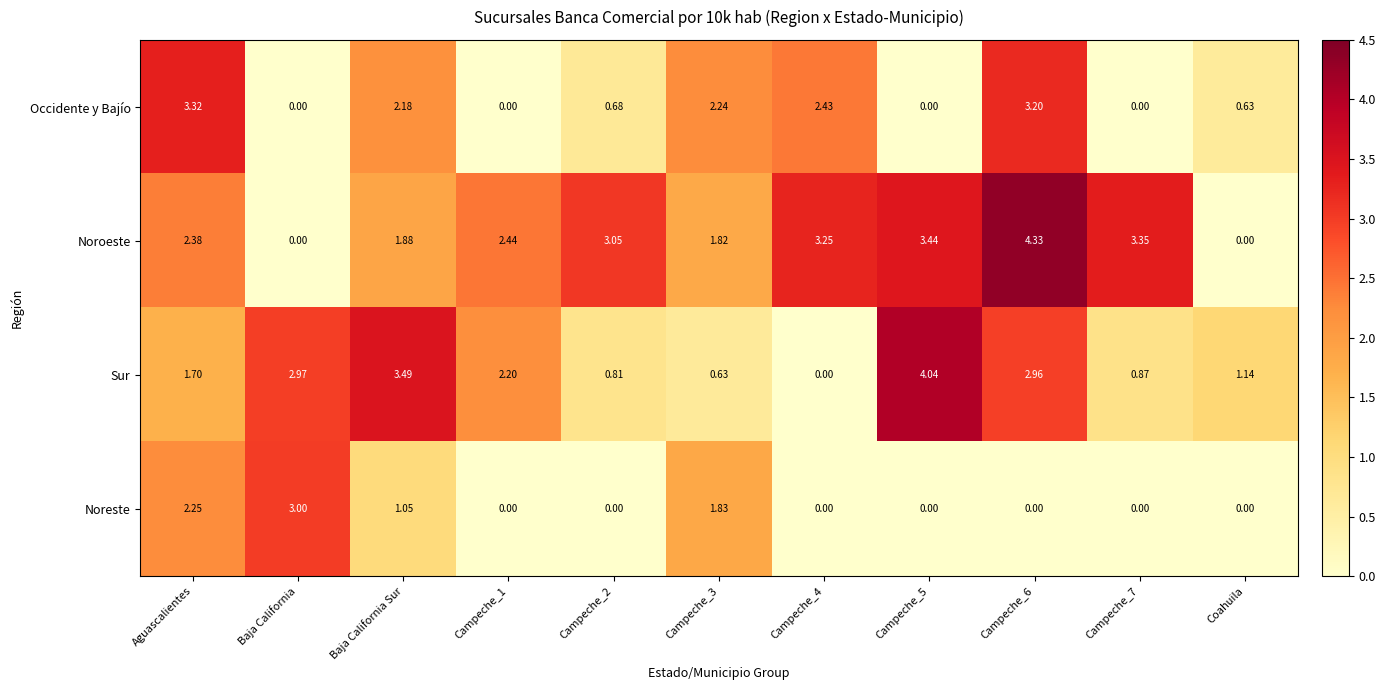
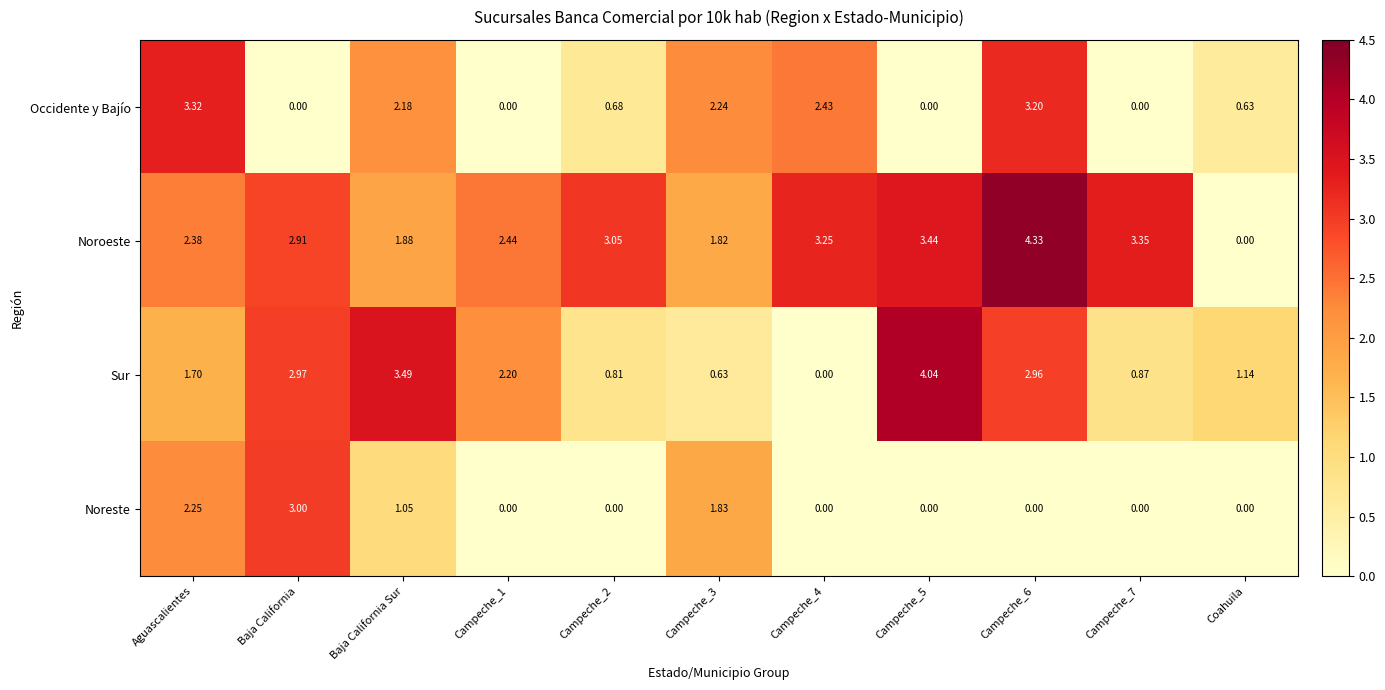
Noroeste, Baja California: 0.00 -> 2.91
